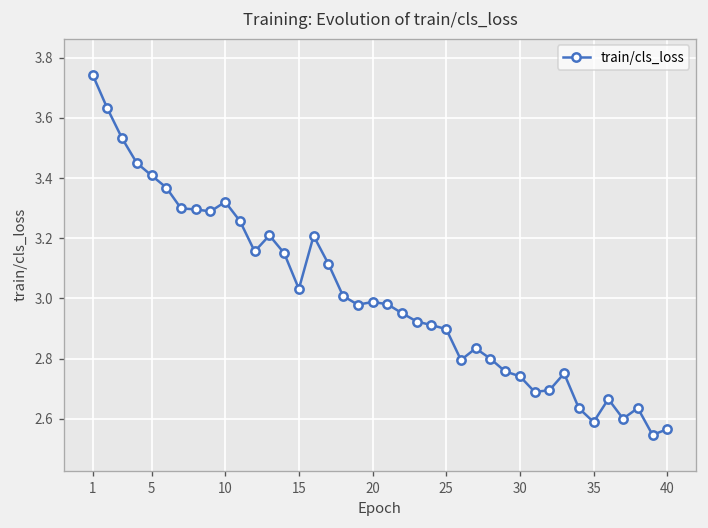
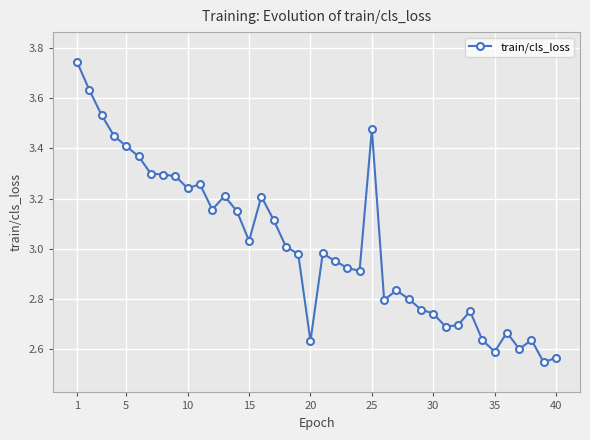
10: 3.32 -> 3.24
20: 2.99 -> 2.63
25: 2.90 -> 3.48
